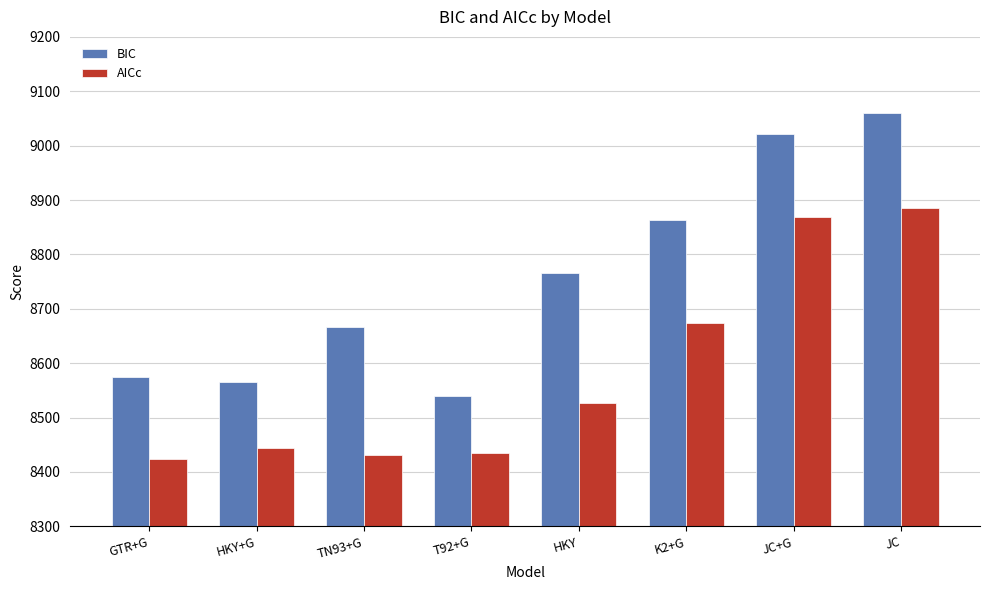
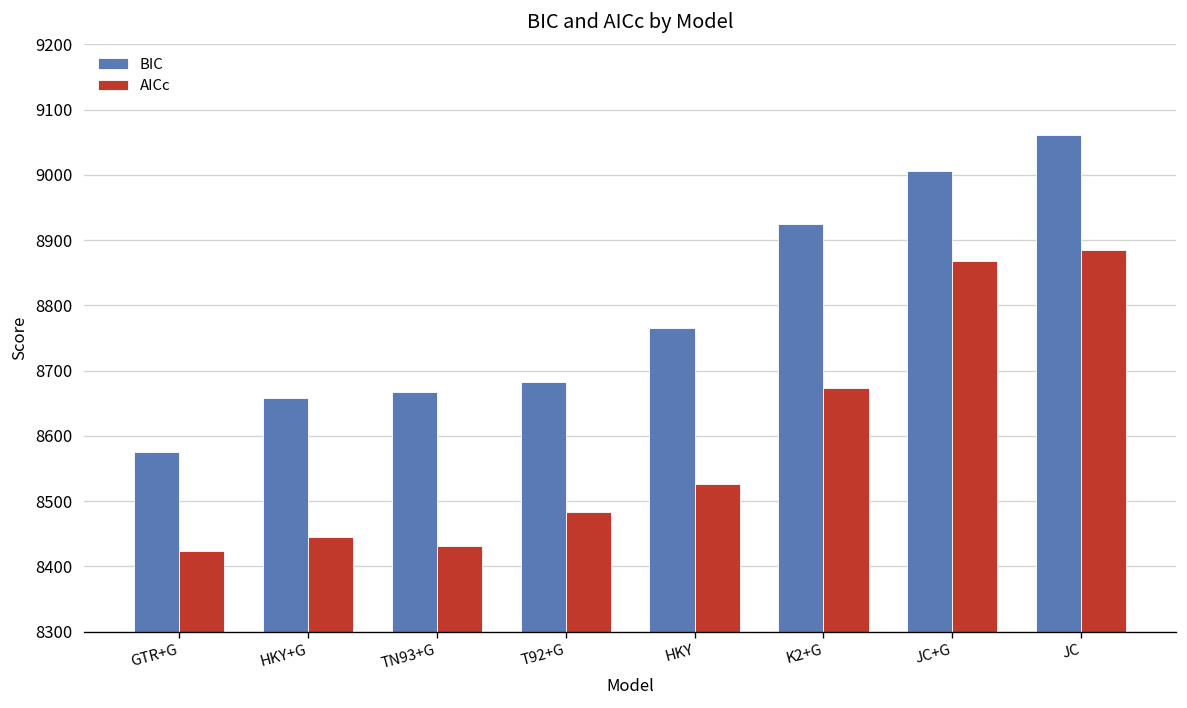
BIC, HKY+G: 8570 -> 8660
BIC, T92+G: 8540 -> 8680
AICc, T92+G: 8430 -> 8480
BIC, K2+G: 8860 -> 8920
BIC, JC+G: 9020 -> 9010
